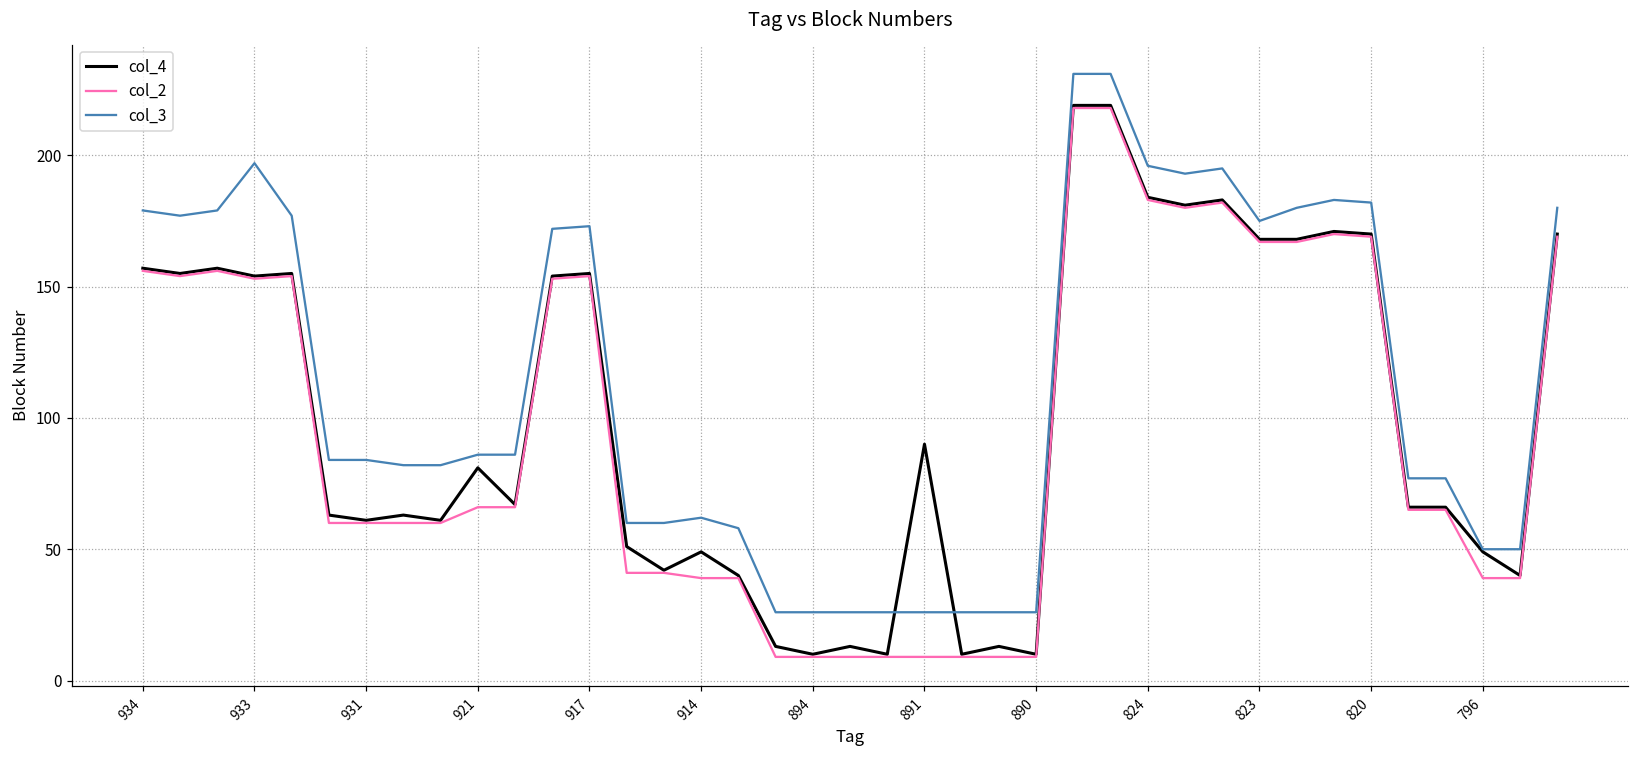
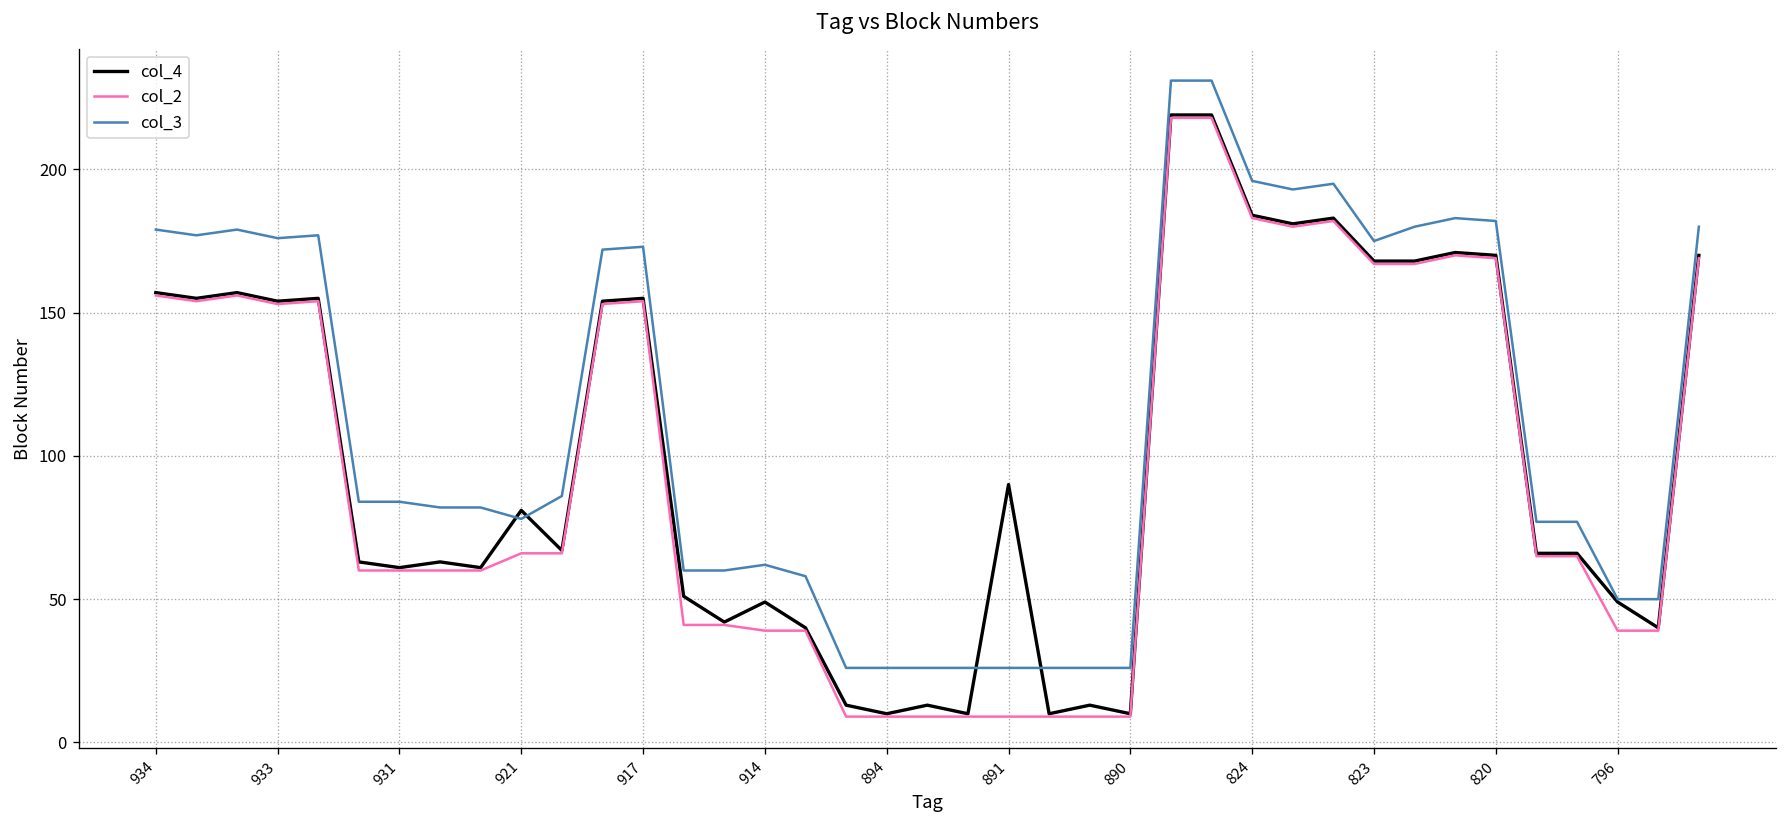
col_3, 933: 197 -> 176
col_3, 921: 86 -> 78
